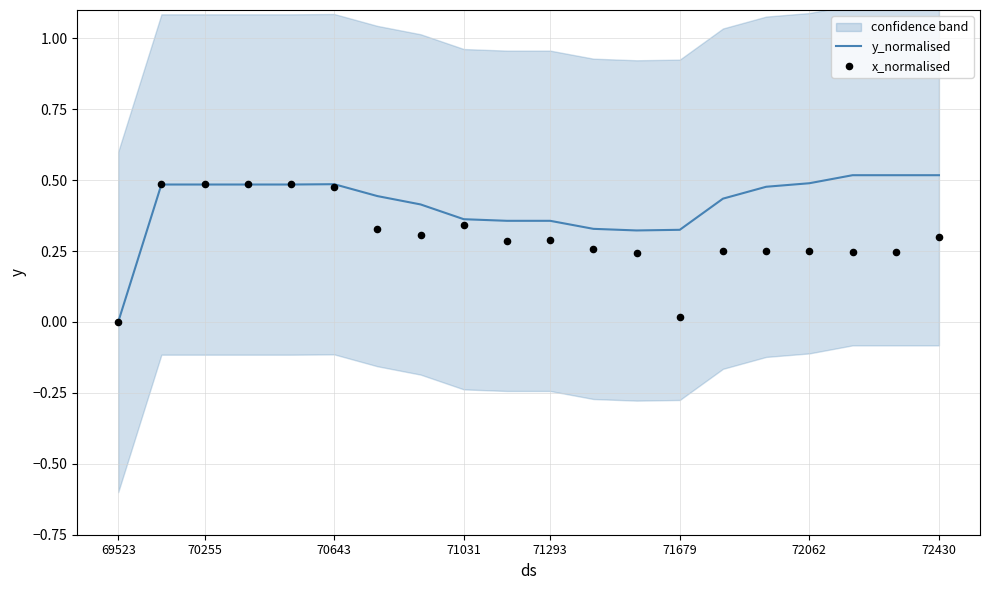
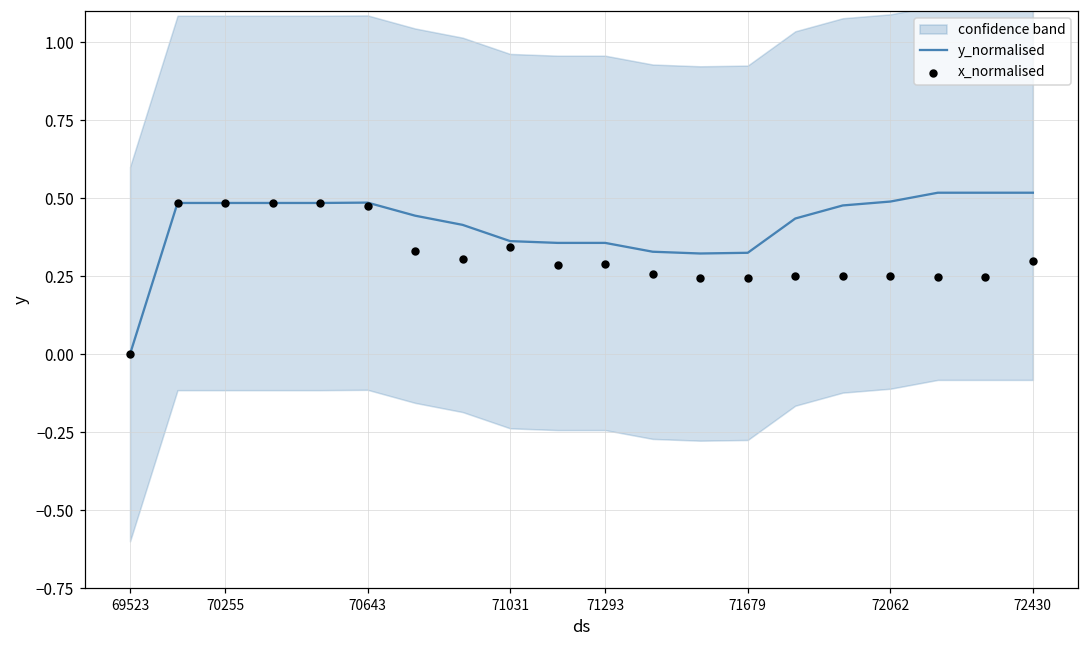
x_normalised, 71679: 0.02 -> 0.25
